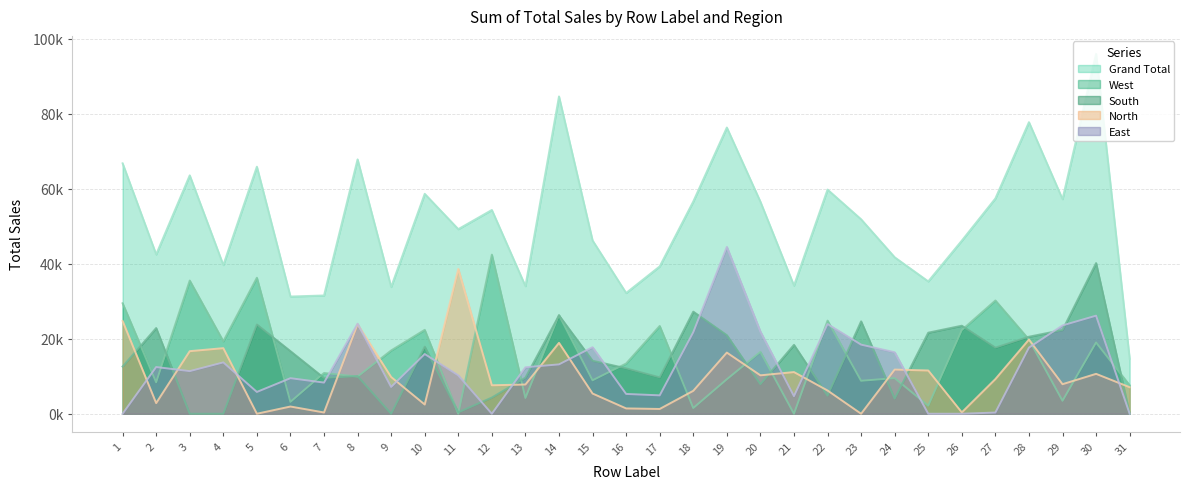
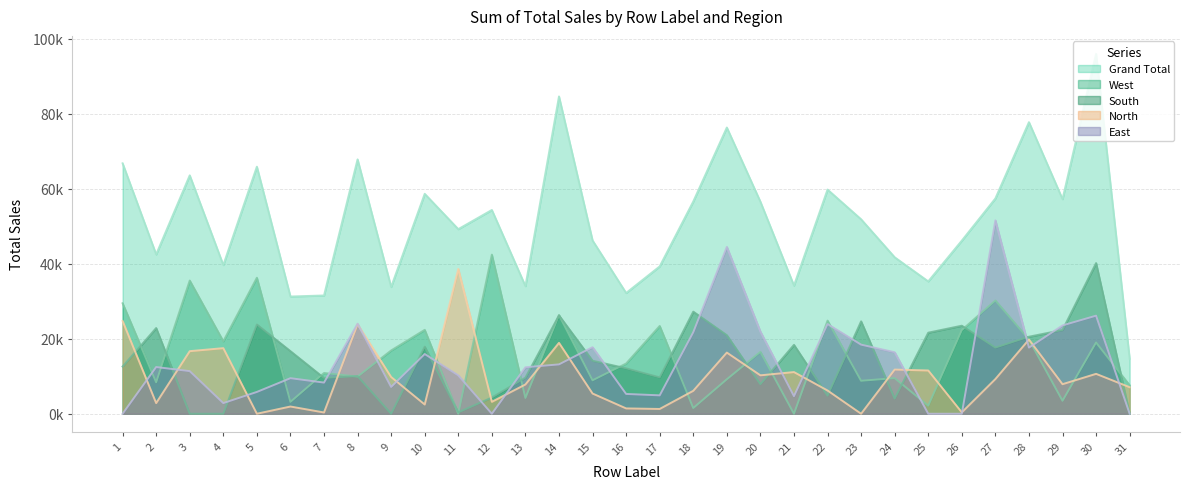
East, 4: 14000 -> 3000
North, 12: 8000 -> 3000
East, 27: 0 -> 52000
